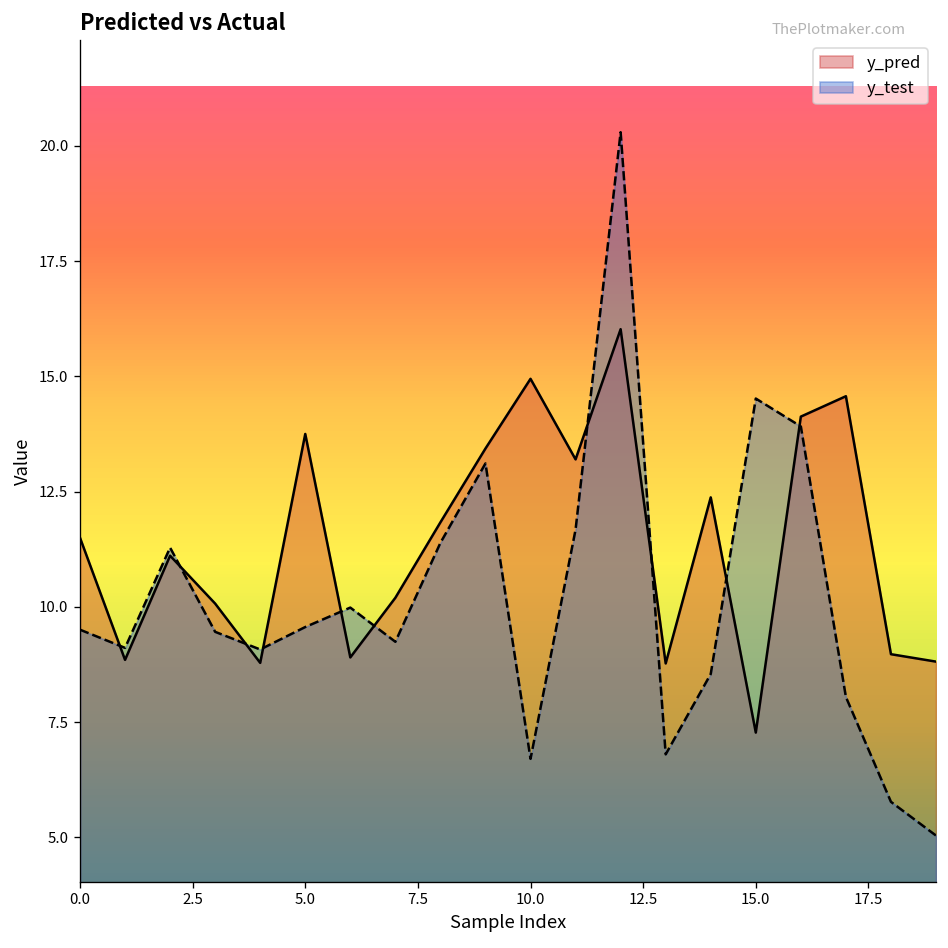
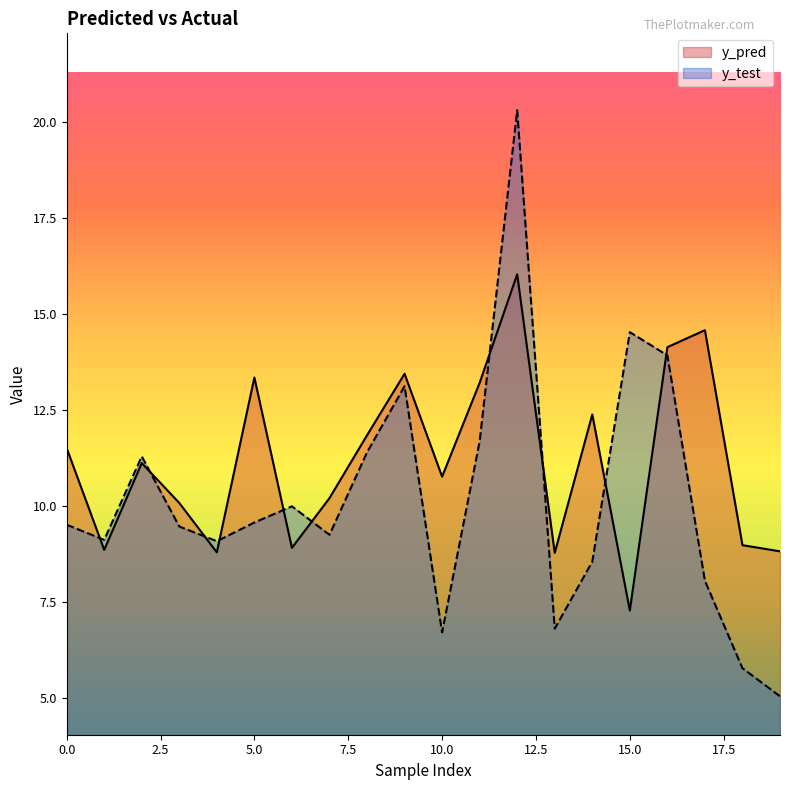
y_pred, 5.0: 13.8 -> 13.3
y_pred, 10.0: 14.9 -> 10.8
